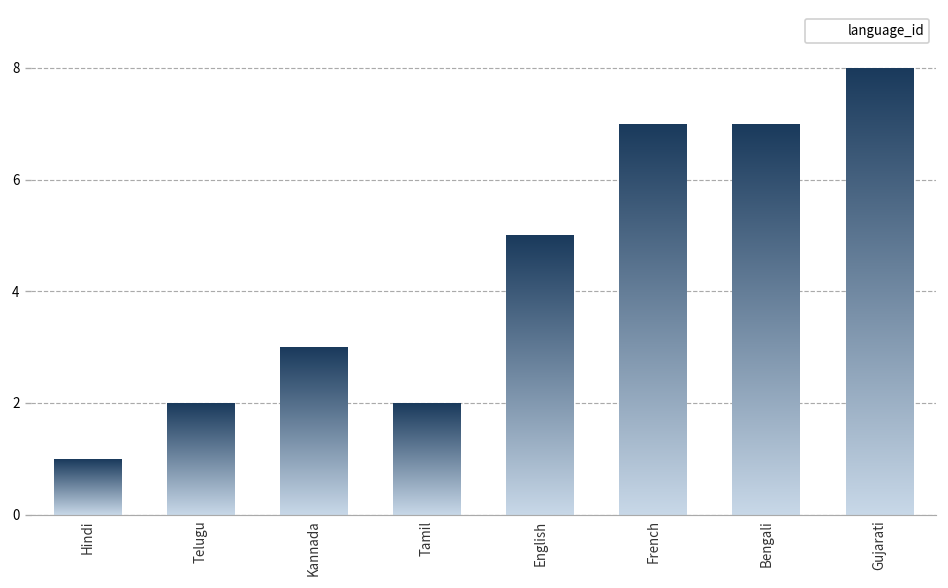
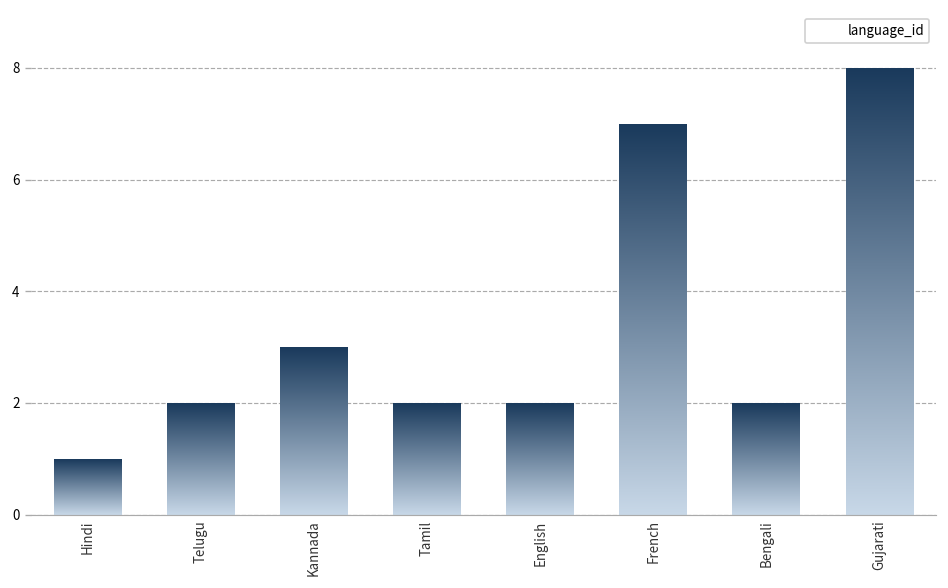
English: 5 -> 2
Bengali: 7 -> 2
